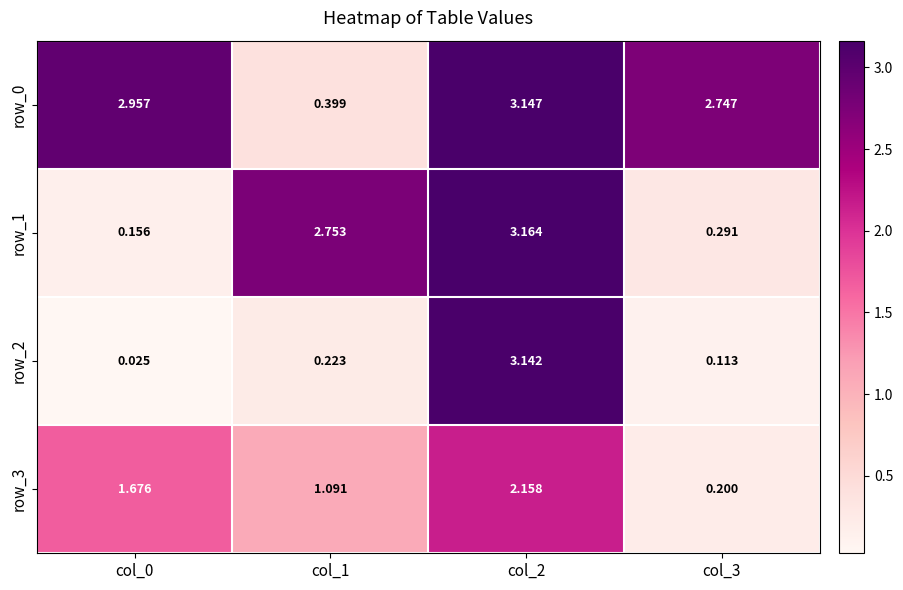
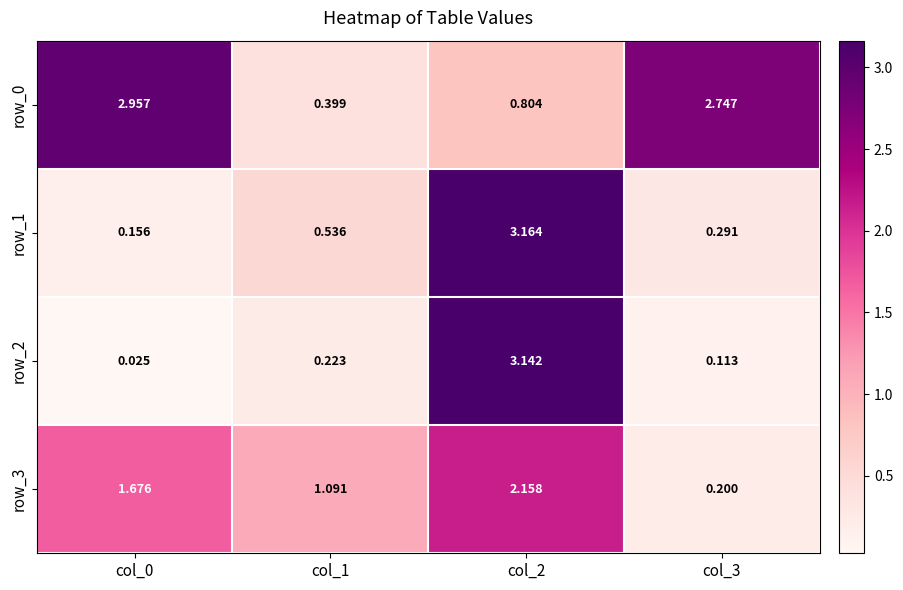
row_0, col_2: 3.147 -> 0.804
row_1, col_1: 2.753 -> 0.536
